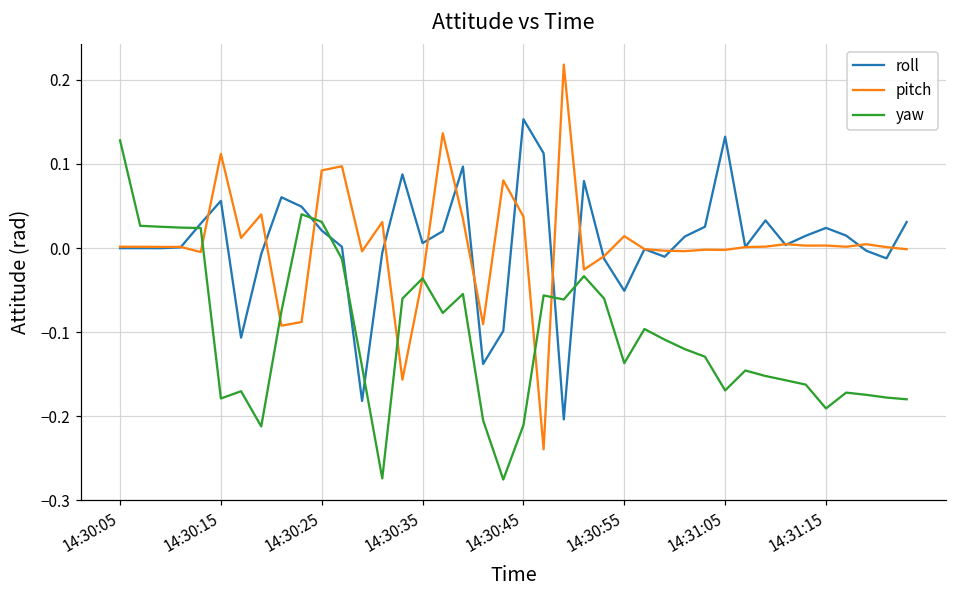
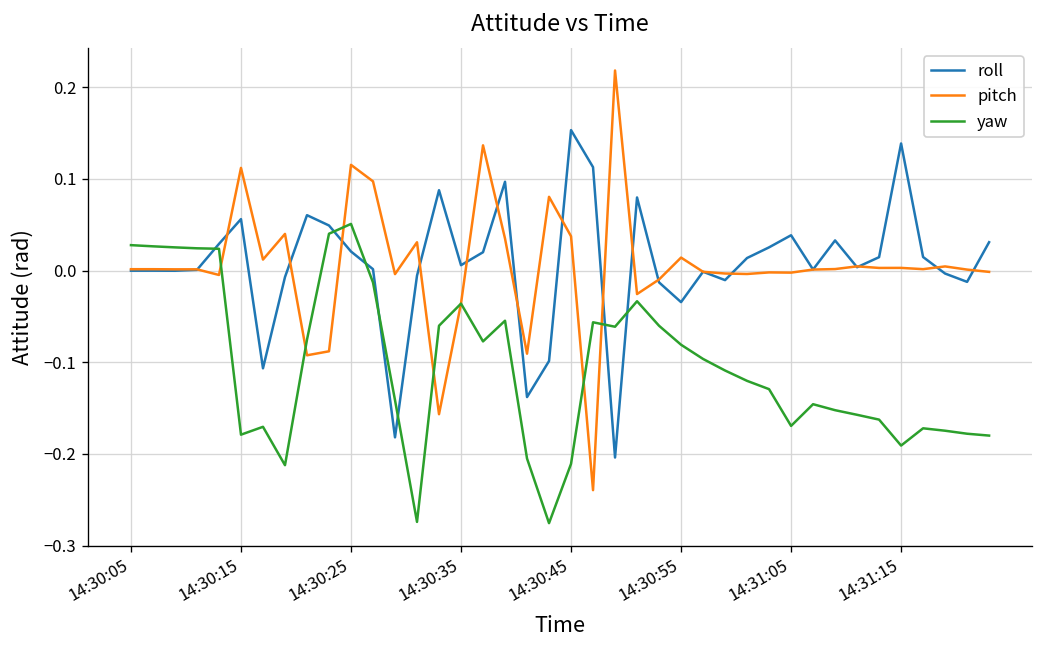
yaw, 14:30:05: 0.13 -> 0.03
pitch, 14:30:25: 0.09 -> 0.12
yaw, 14:30:25: 0.03 -> 0.05
roll, 14:30:55: -0.05 -> -0.03
yaw, 14:30:55: -0.14 -> -0.08
roll, 14:31:05: 0.13 -> 0.04
roll, 14:31:15: 0.02 -> 0.14
